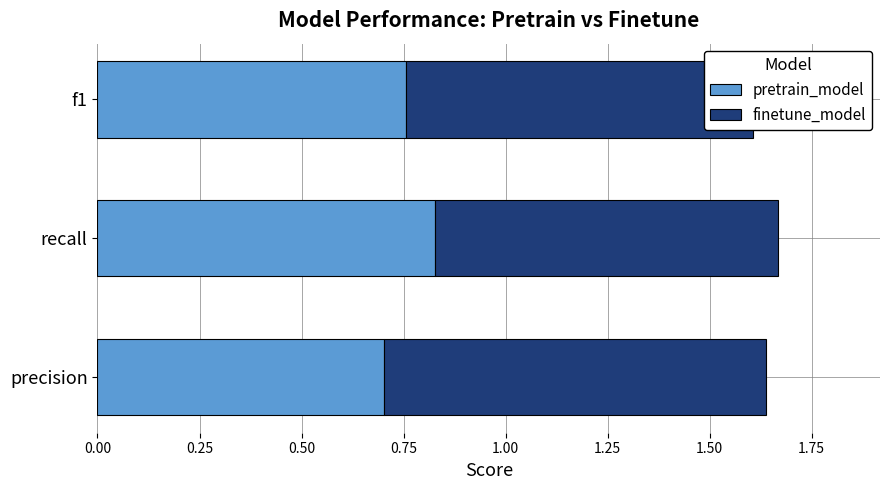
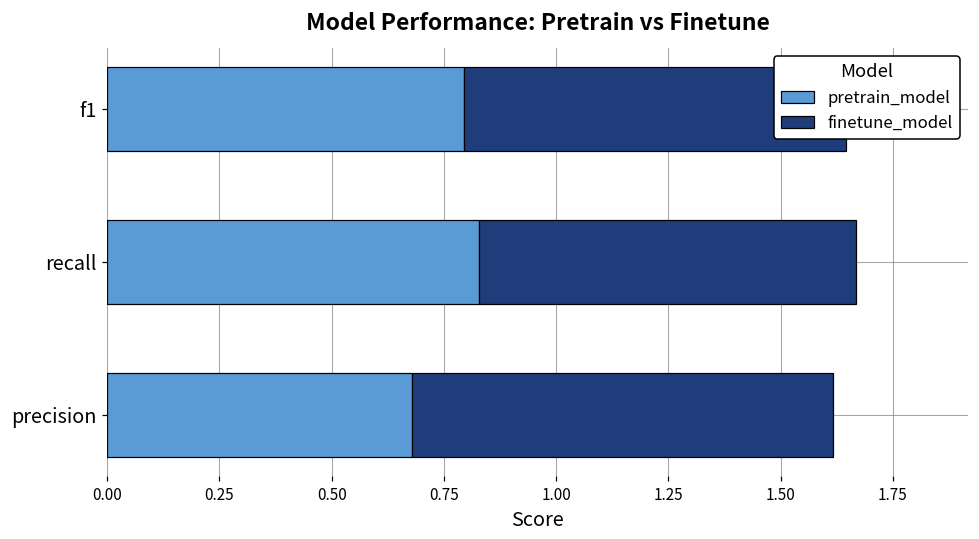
pretrain_model, f1: 0.76 -> 0.79
pretrain_model, precision: 0.70 -> 0.68
